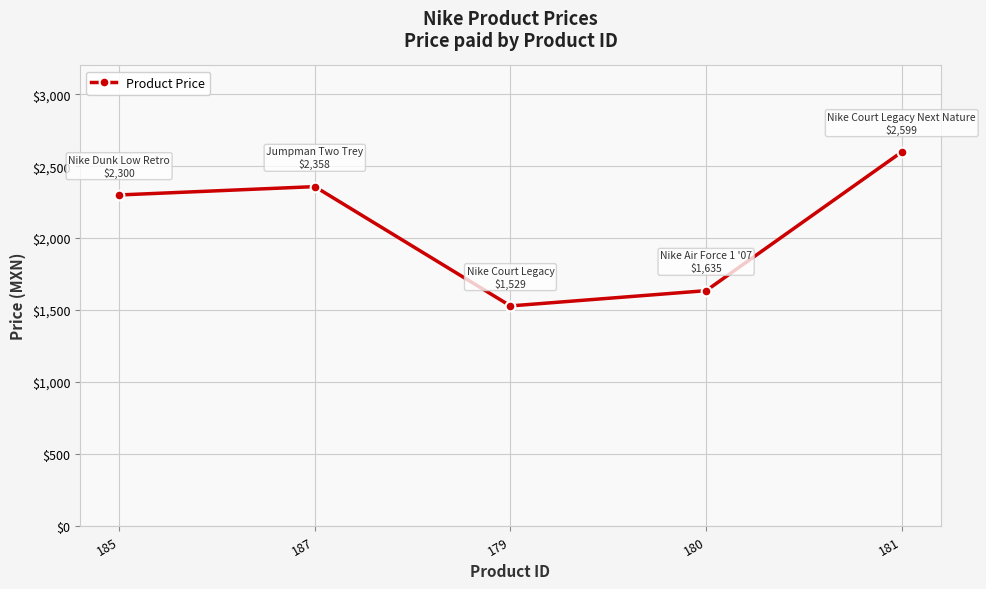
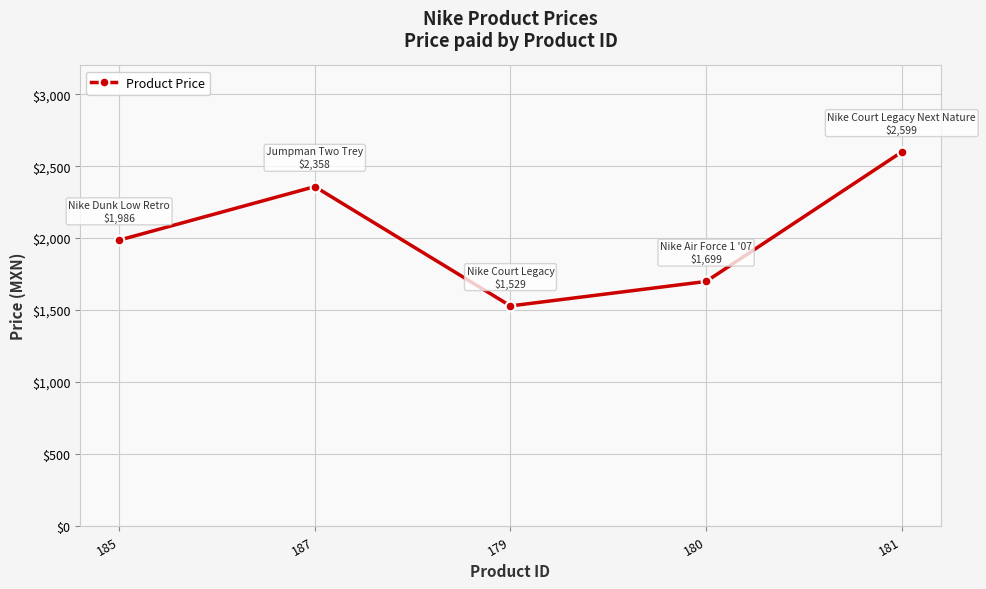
185: $2,300 -> $1,986
180: $1,635 -> $1,699
